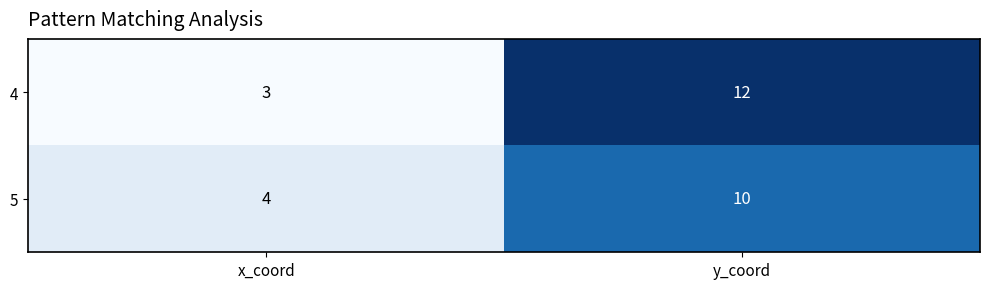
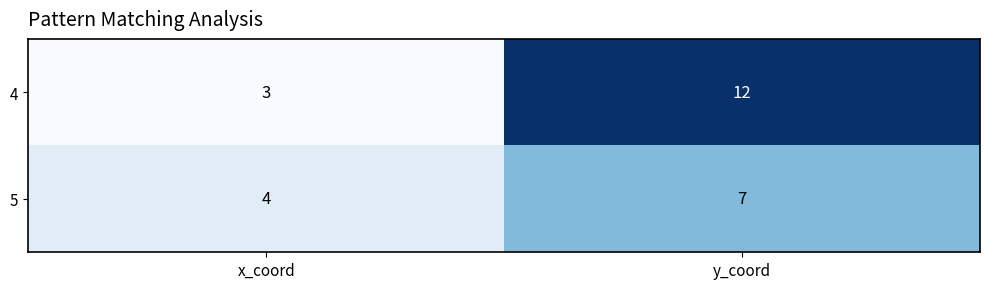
5, y_coord: 10 -> 7
